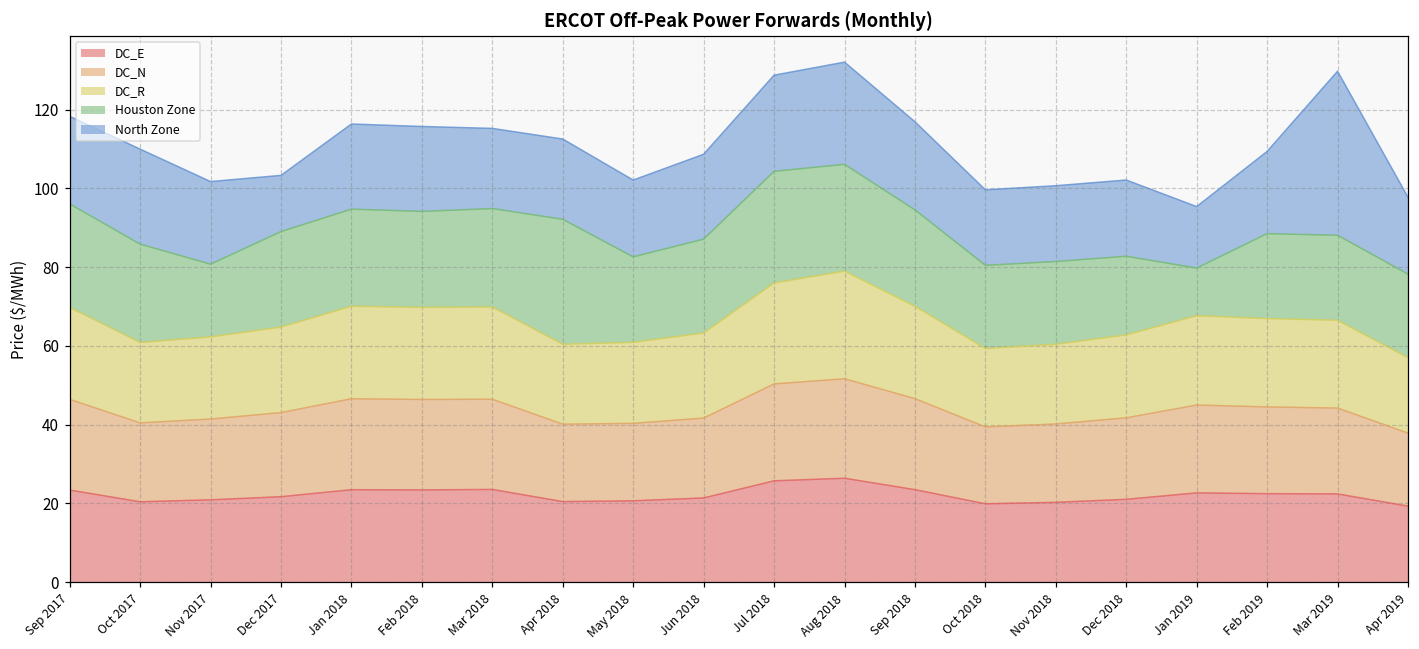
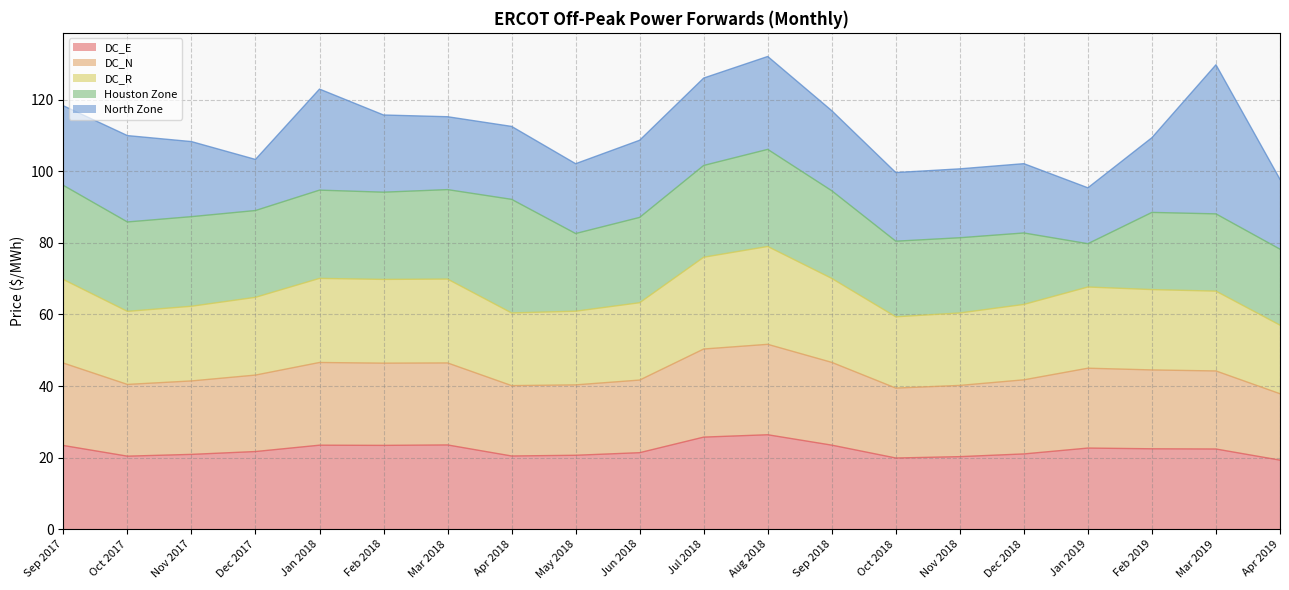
Houston Zone, Nov 2017: 18 -> 25
North Zone, Jan 2018: 22 -> 28
Houston Zone, Jul 2018: 28 -> 26
